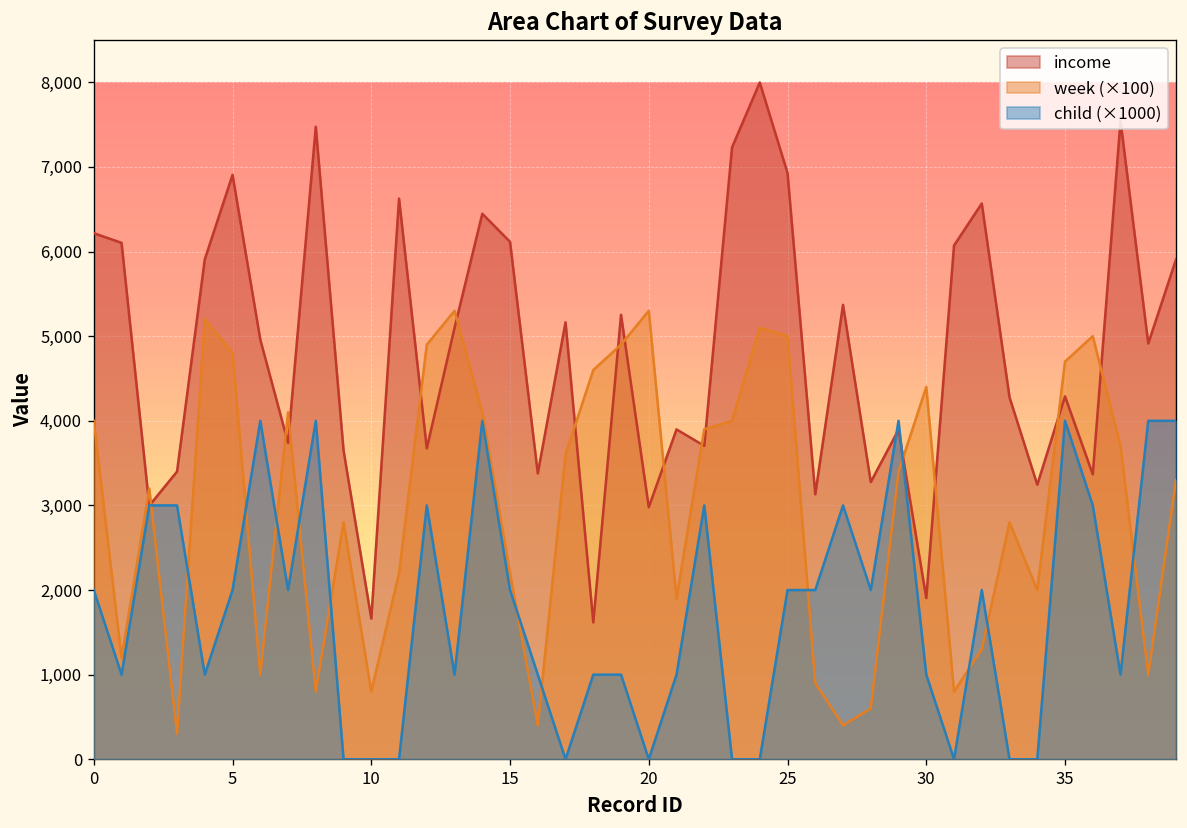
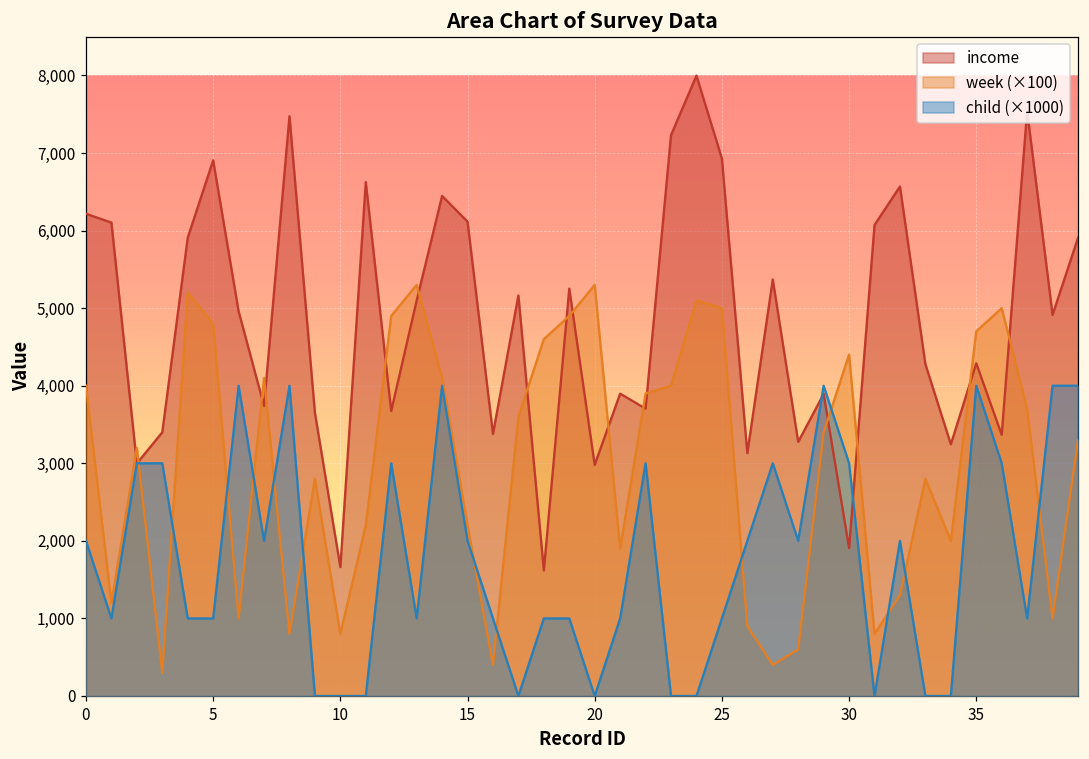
child (×1000), 5: 2,000 -> 1,000
child (×1000), 25: 2,000 -> 1,000
child (×1000), 30: 1,000 -> 3,000
